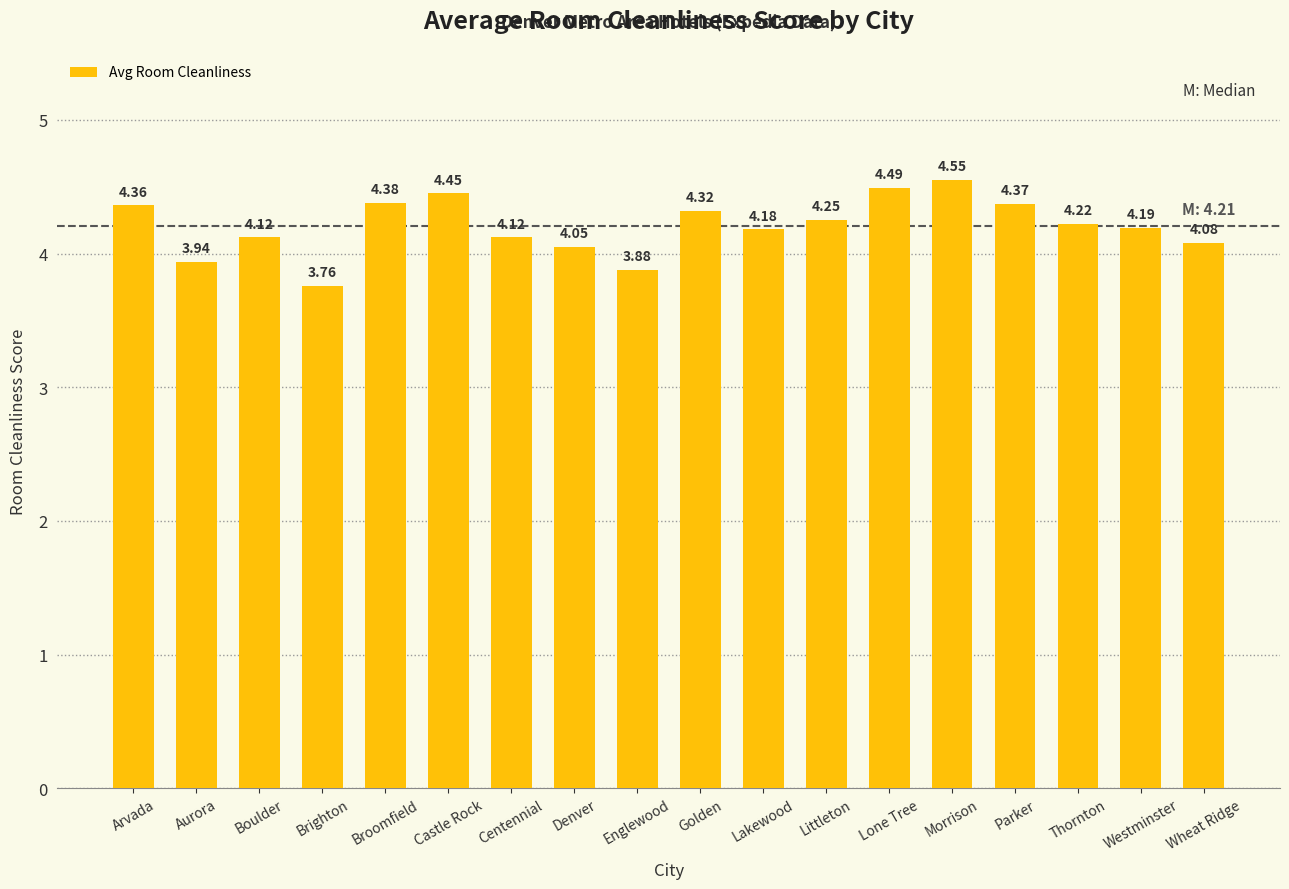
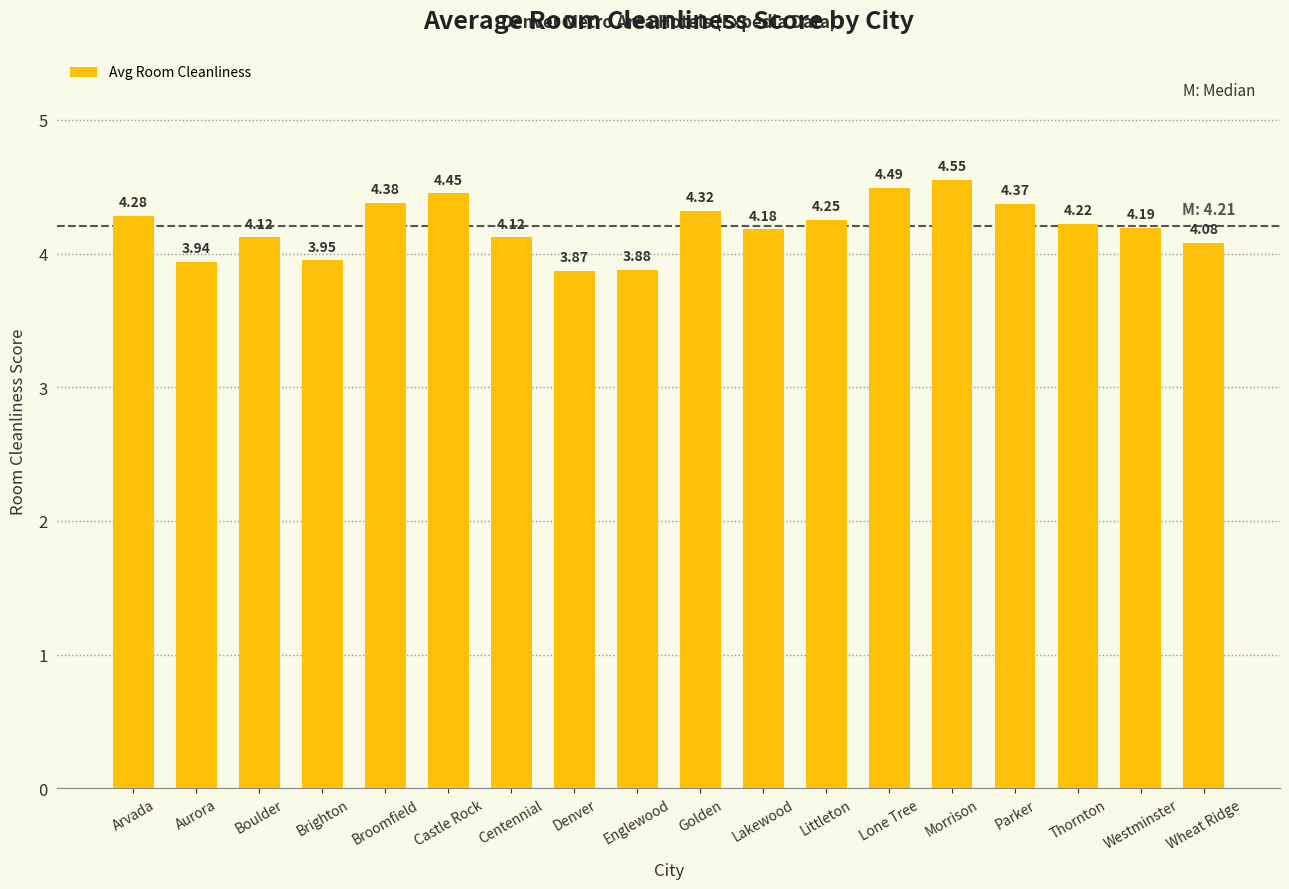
Arvada: 4.36 -> 4.28
Brighton: 3.76 -> 3.95
Denver: 4.05 -> 3.87
